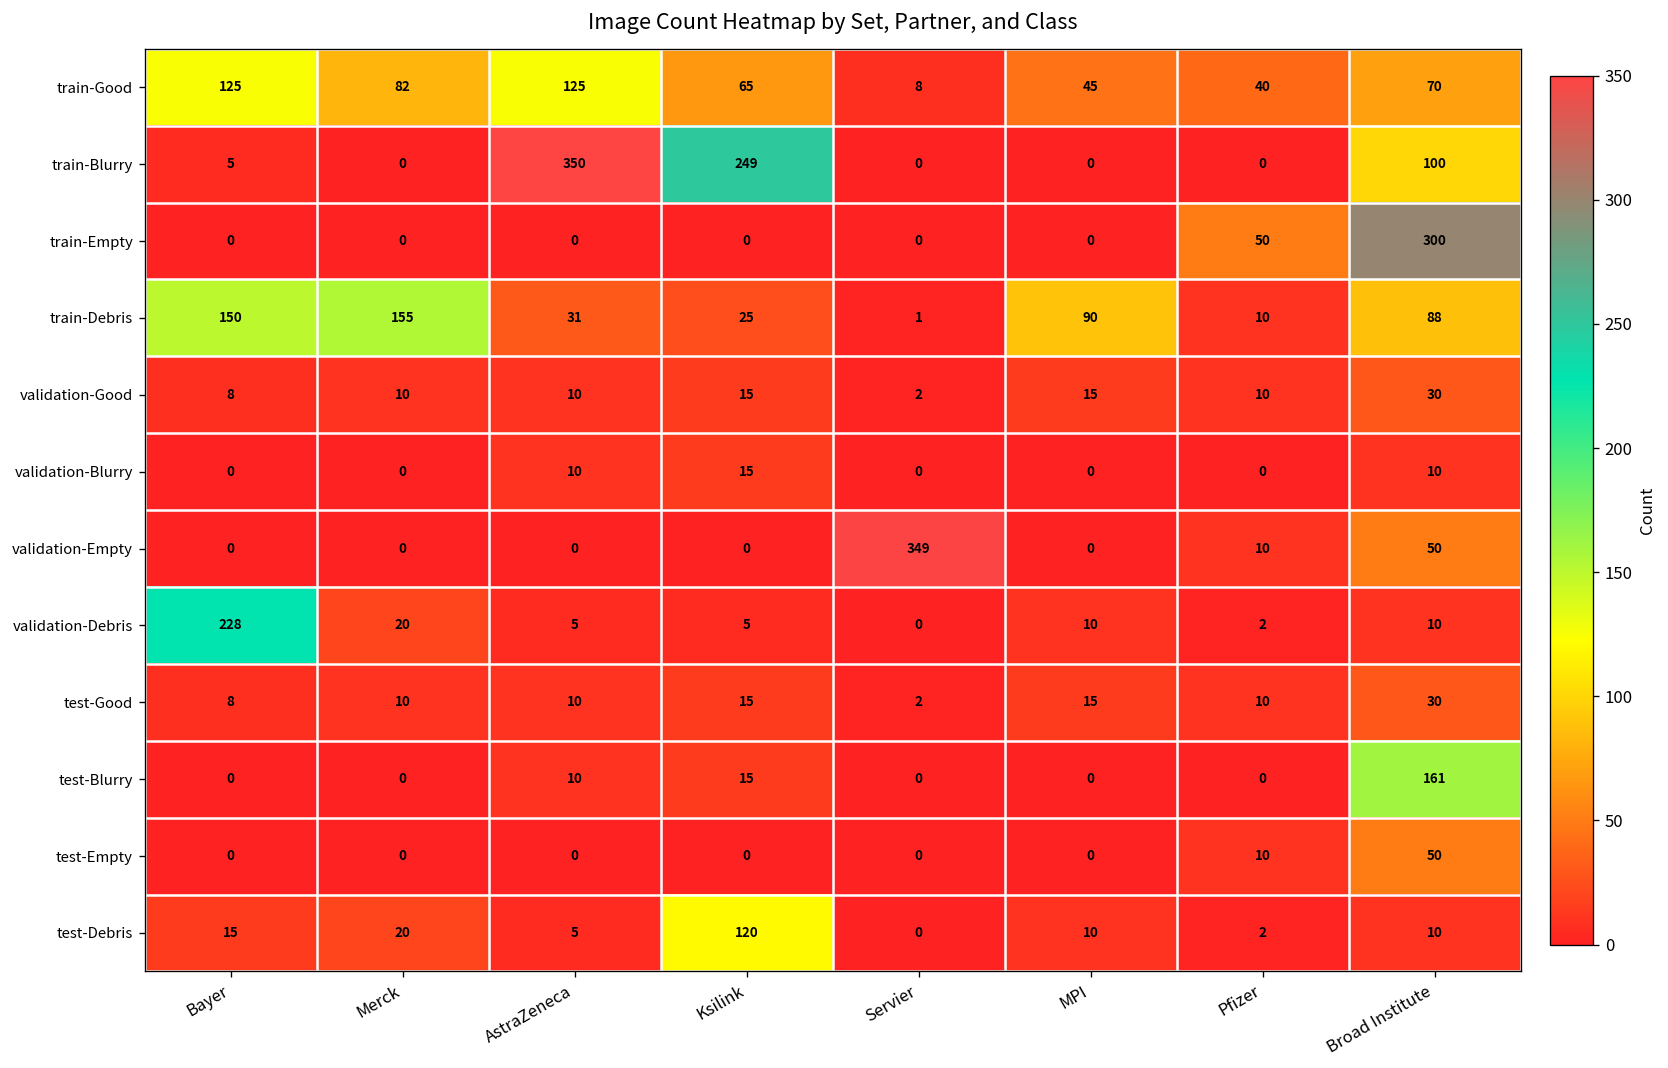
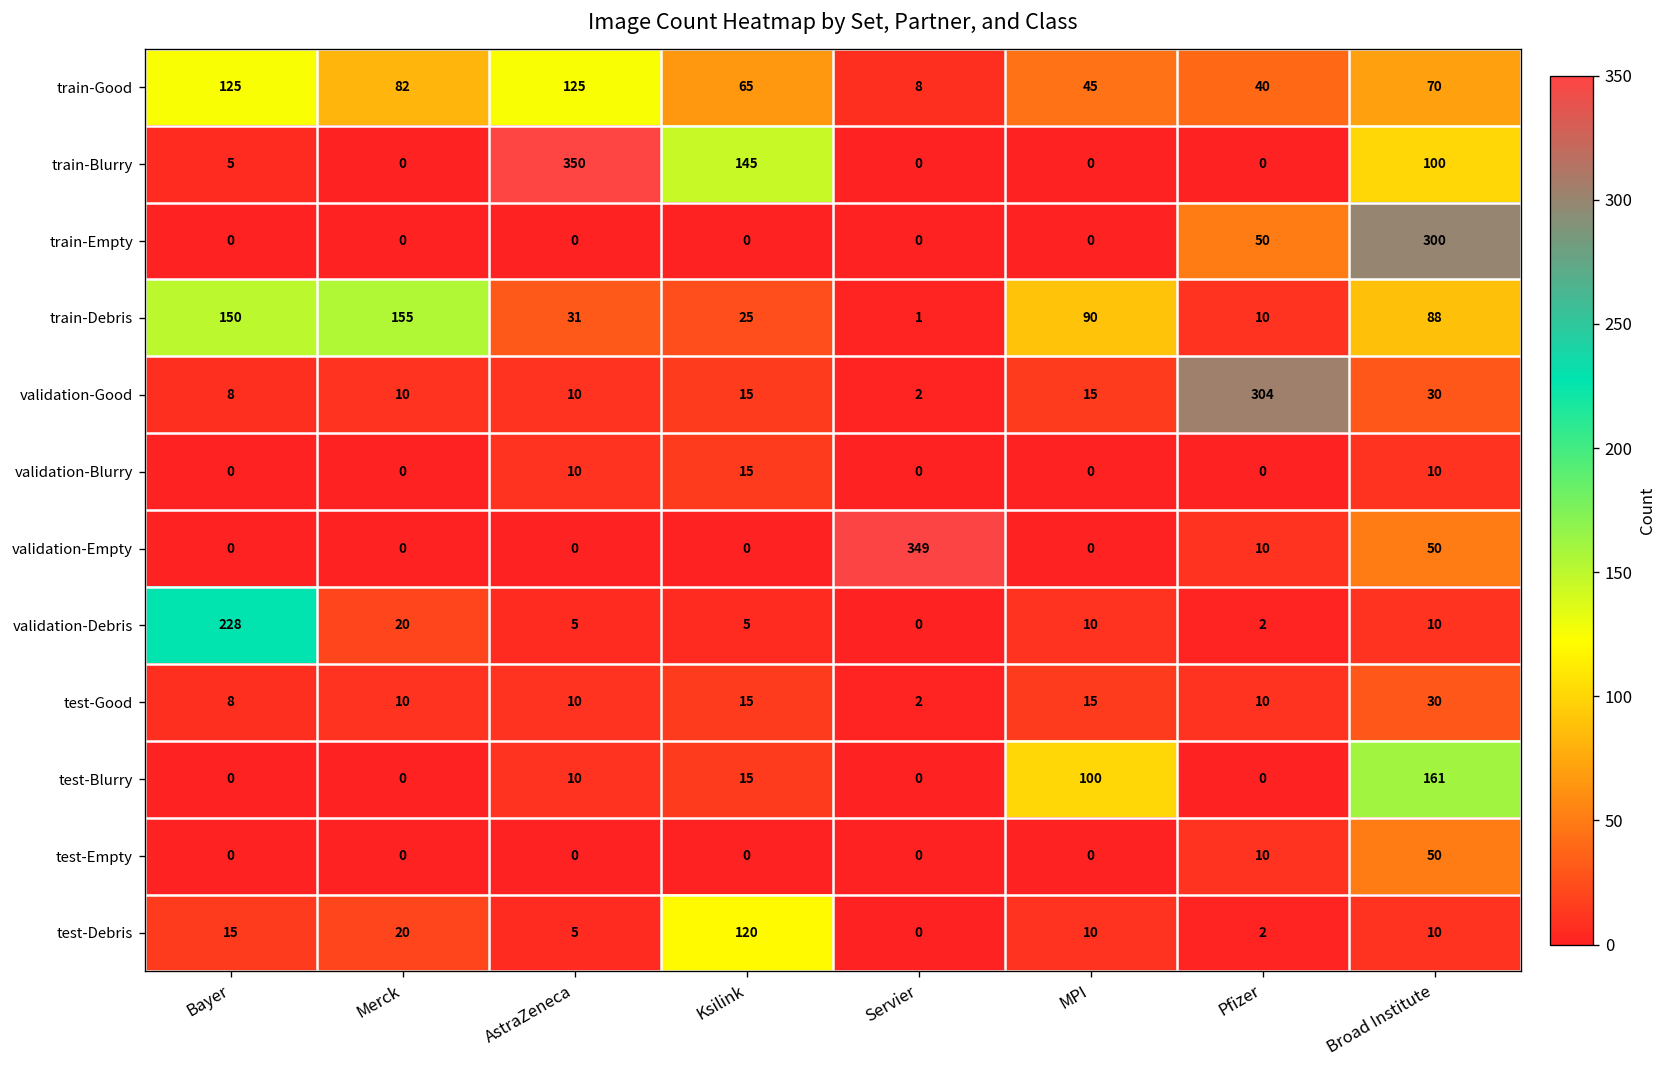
train-Blurry, Ksilink: 249 -> 145
validation-Good, Pfizer: 10 -> 304
test-Blurry, MPI: 0 -> 100
